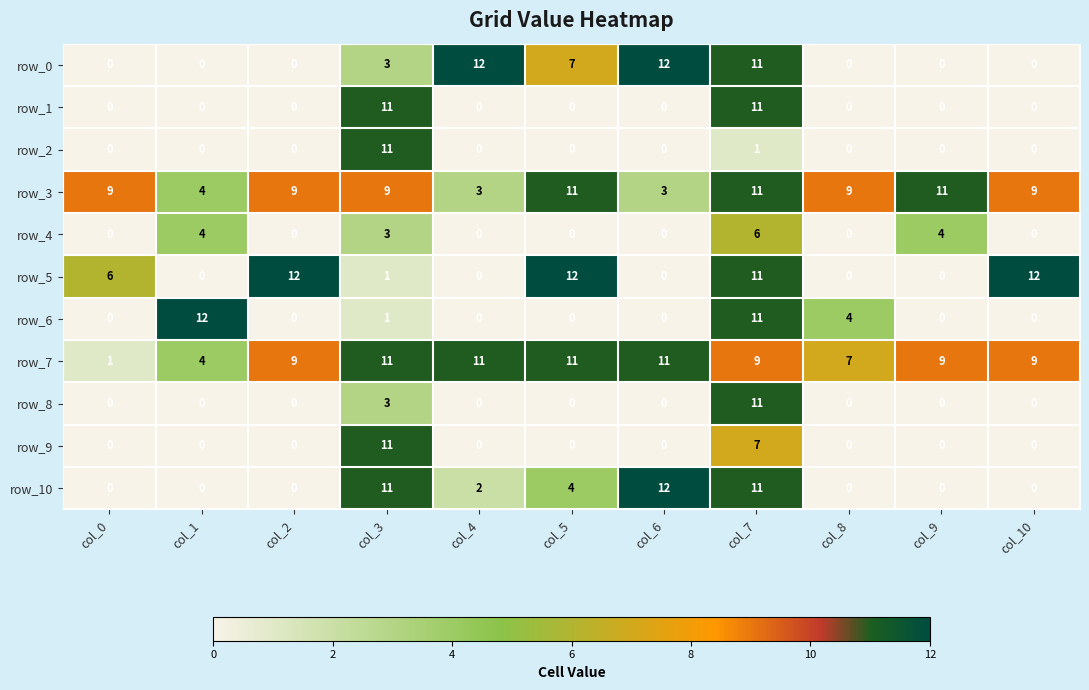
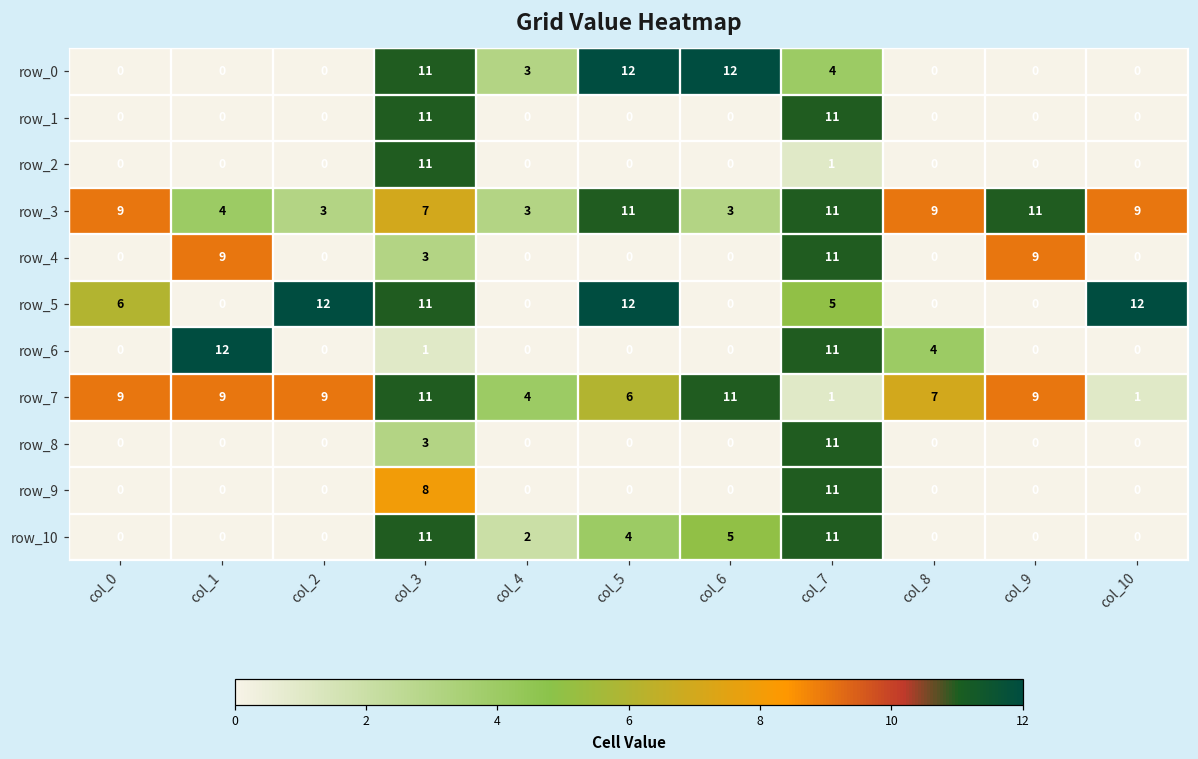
row_0, col_3: 3 -> 11
row_0, col_4: 12 -> 3
row_0, col_5: 7 -> 12
row_0, col_7: 11 -> 4
row_3, col_2: 9 -> 3
row_3, col_3: 9 -> 7
row_4, col_1: 4 -> 9
row_4, col_7: 6 -> 11
row_4, col_9: 4 -> 9
row_5, col_3: 1 -> 11
row_5, col_7: 11 -> 5
row_7, col_0: 1 -> 9
row_7, col_1: 4 -> 9
row_7, col_4: 11 -> 4
row_7, col_5: 11 -> 6
row_7, col_7: 9 -> 1
row_7, col_10: 9 -> 1
row_9, col_3: 11 -> 8
row_9, col_7: 7 -> 11
row_10, col_6: 12 -> 5
